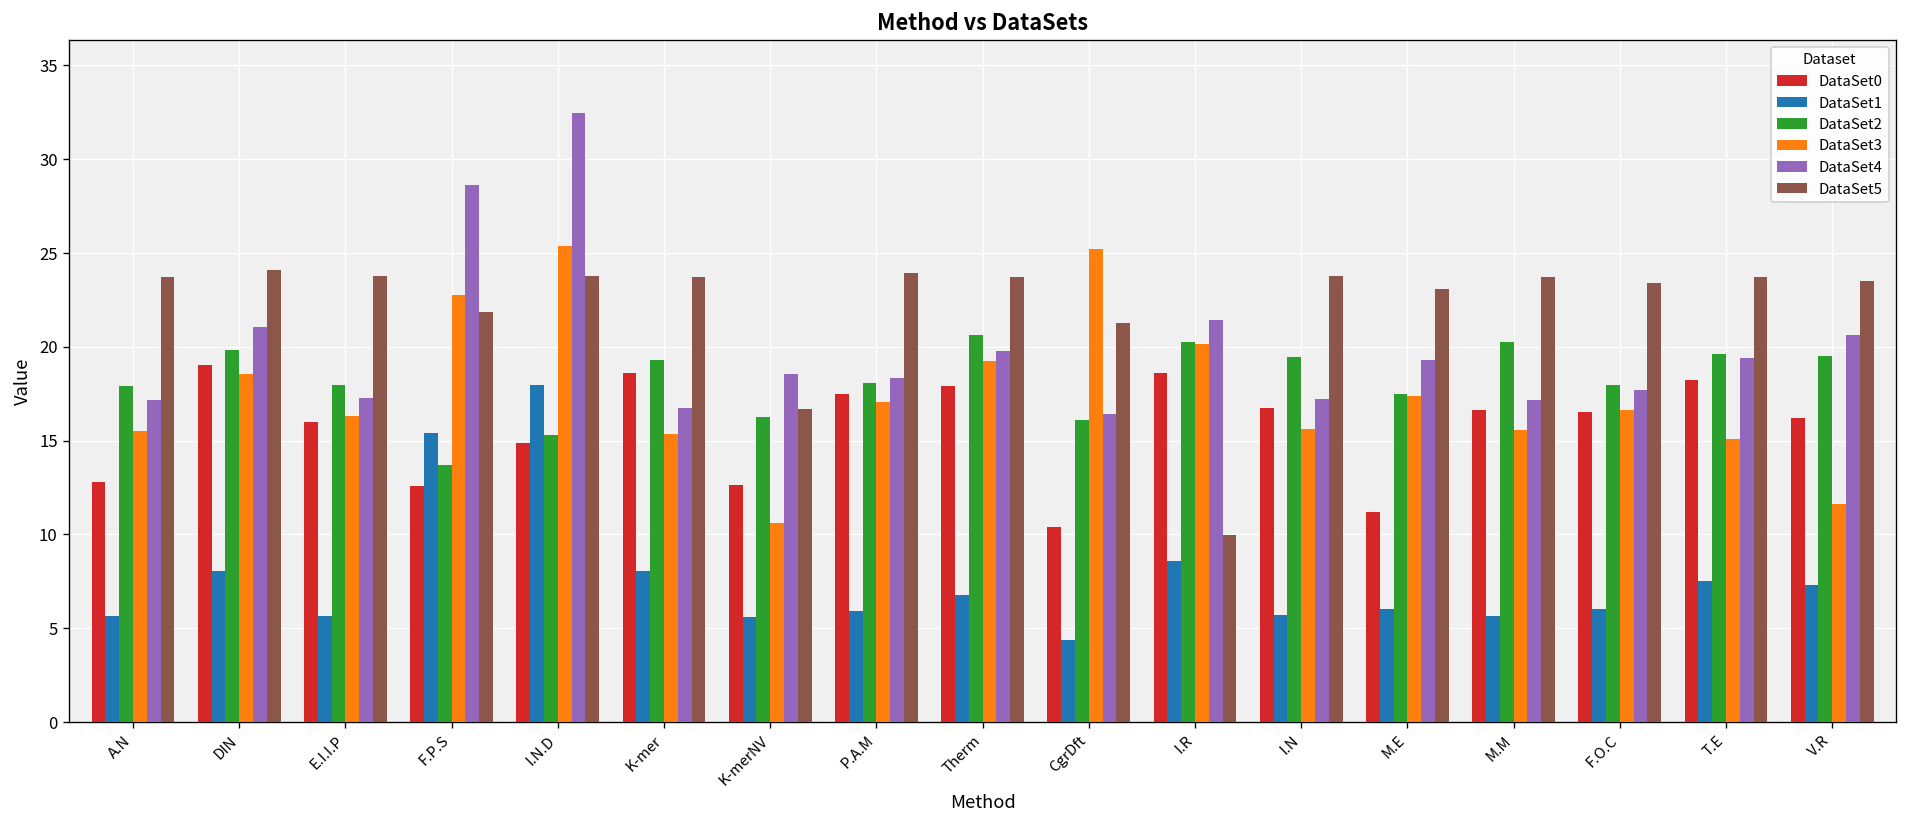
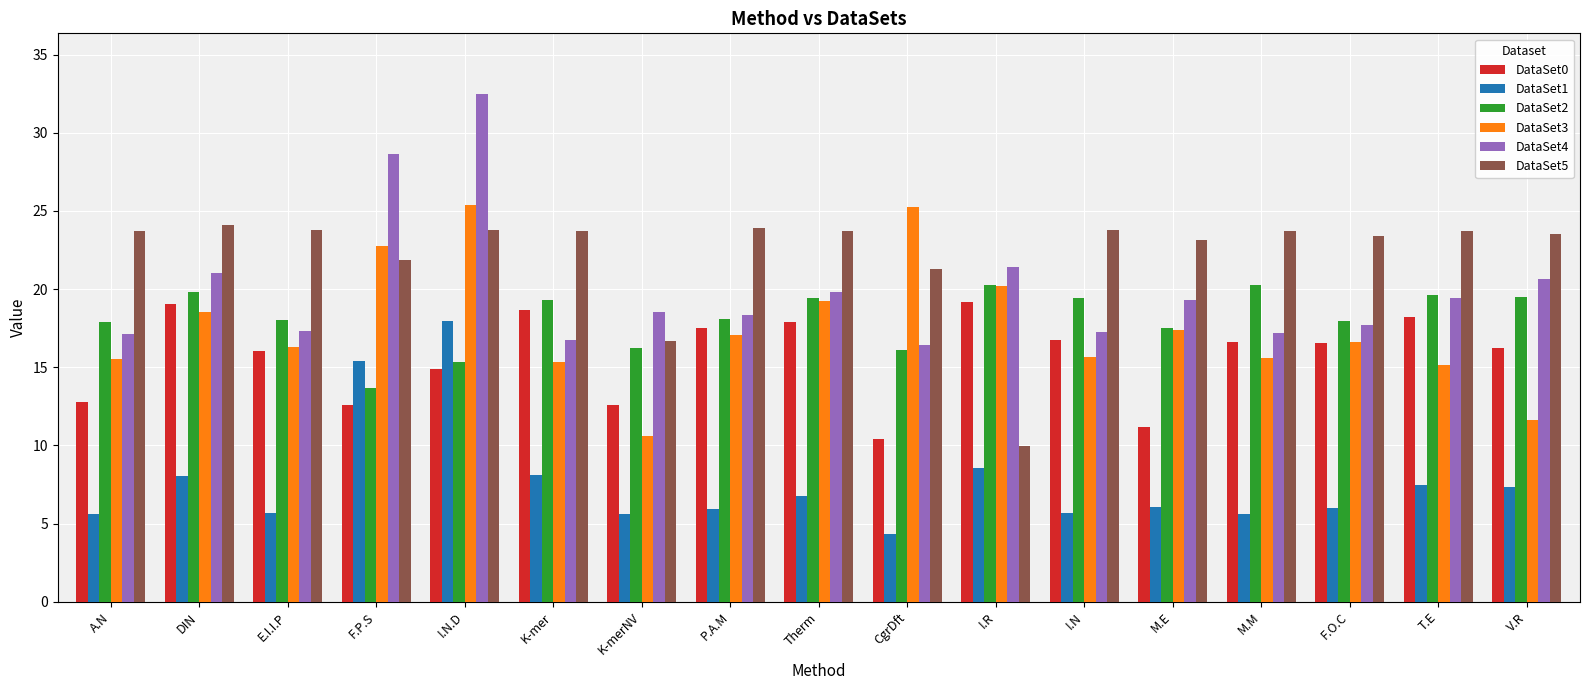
DataSet2, Therm: 20.6 -> 19.5
DataSet0, I.R: 18.6 -> 19.2
